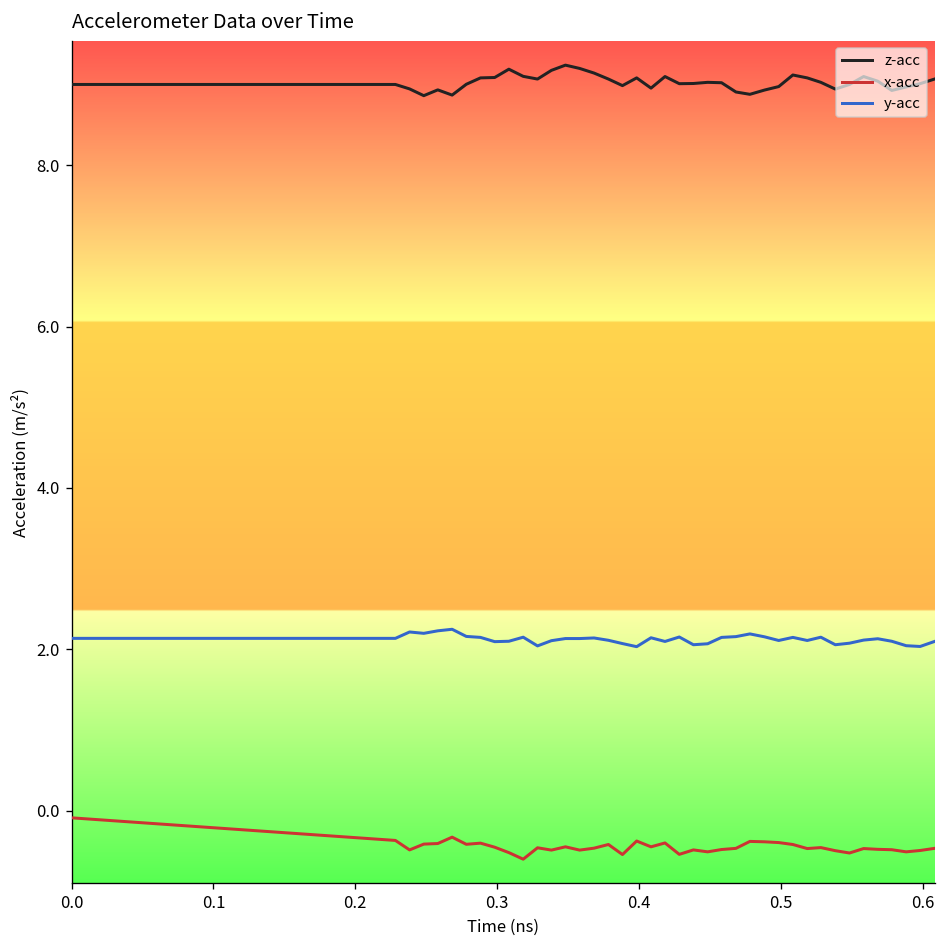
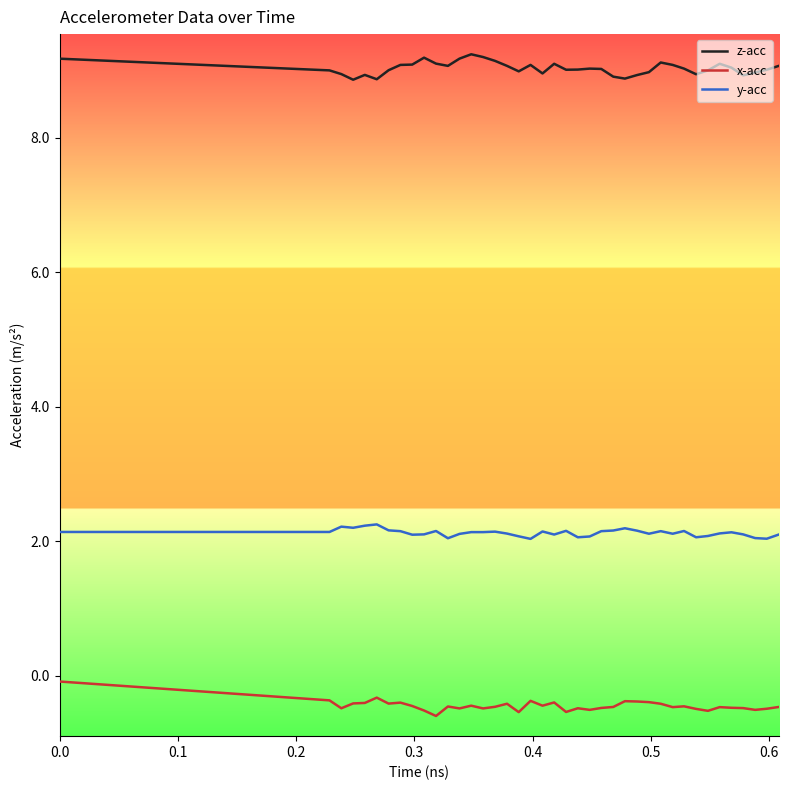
z-acc, 0.0: 9.0 -> 9.2
